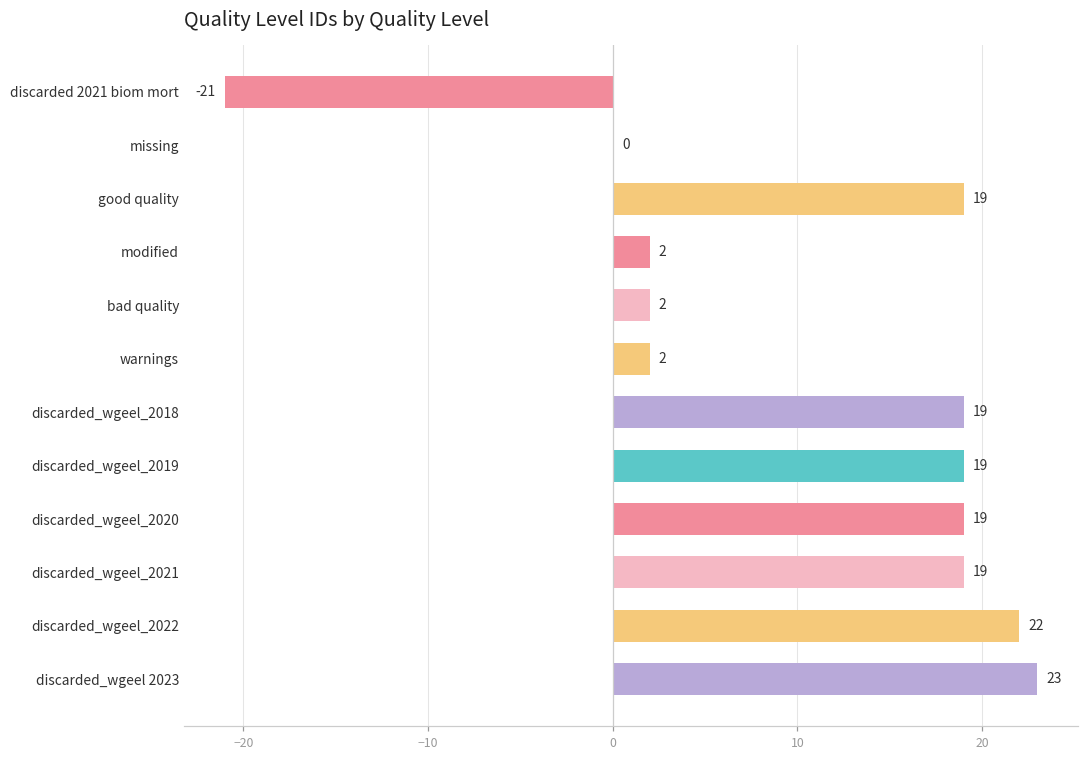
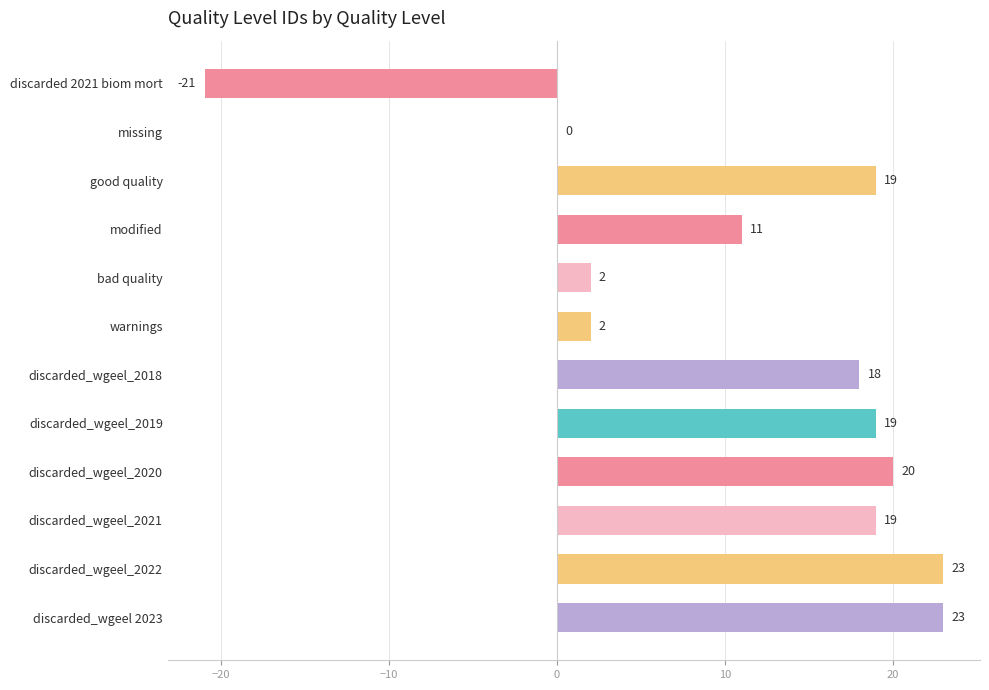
modified: 2 -> 11
discarded_wgeel_2018: 19 -> 18
discarded_wgeel_2020: 19 -> 20
discarded_wgeel_2022: 22 -> 23
